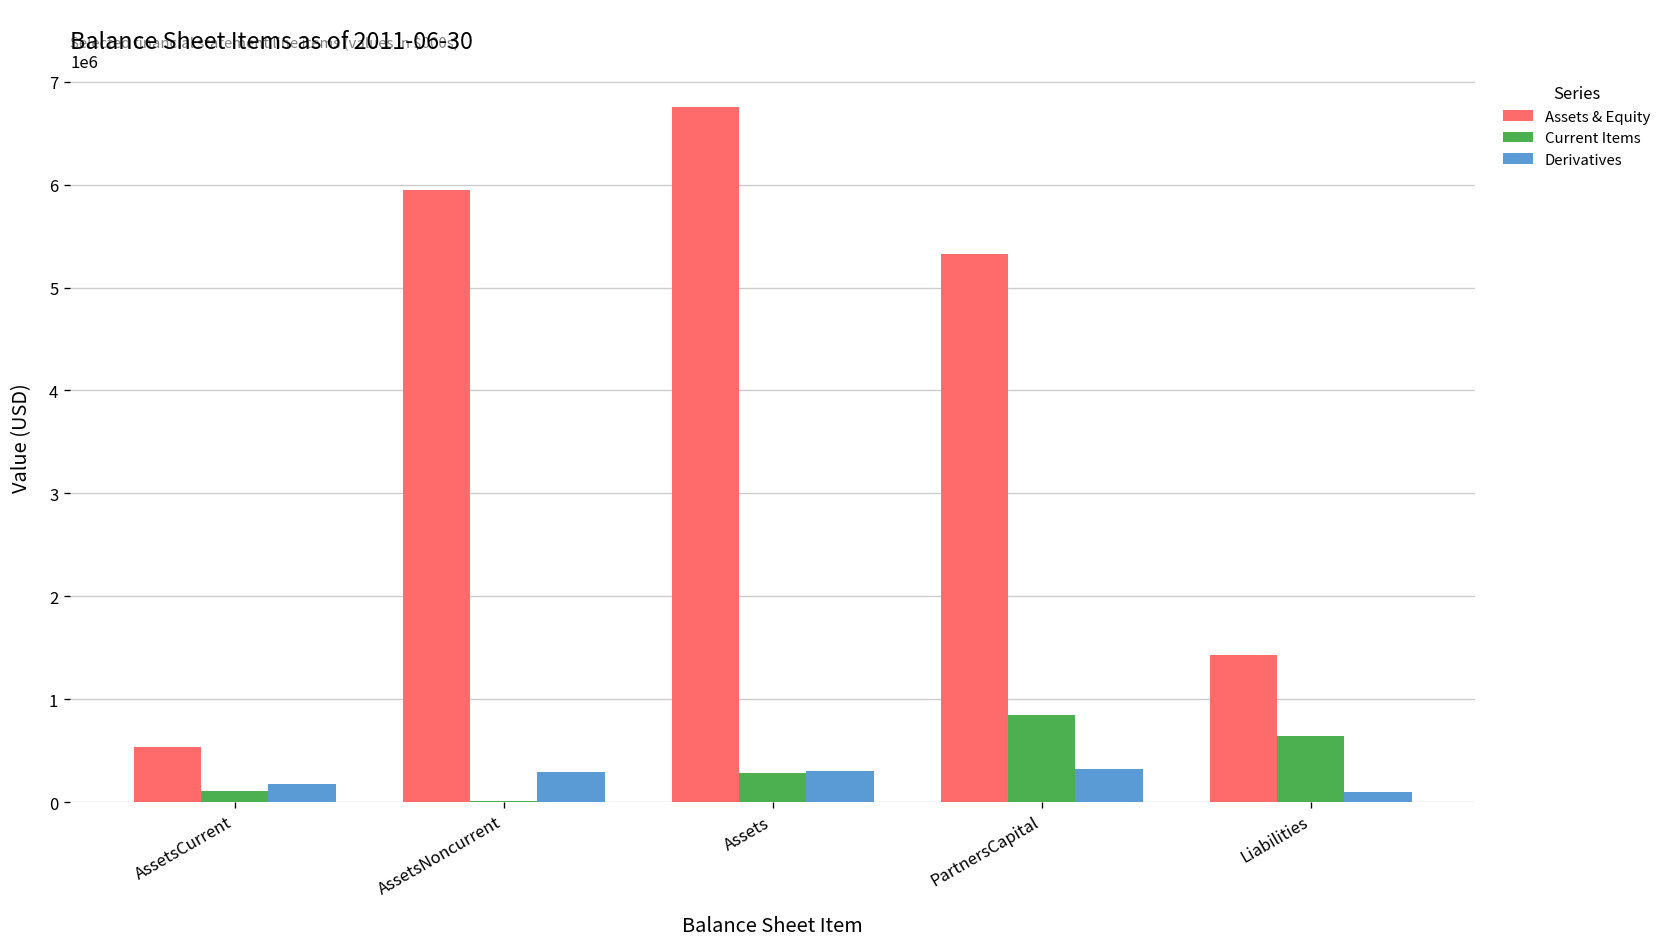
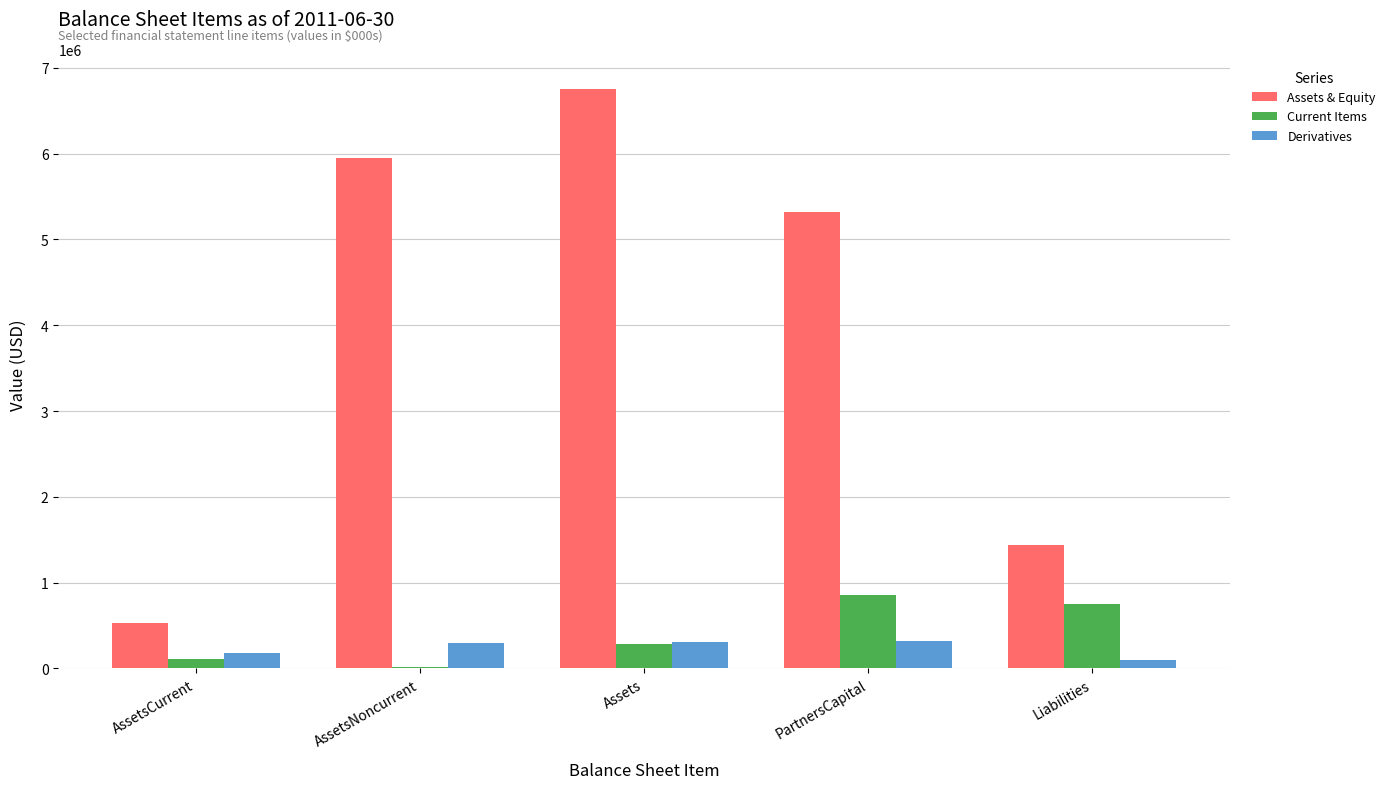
Current Items, Liabilities: 600000 -> 700000
